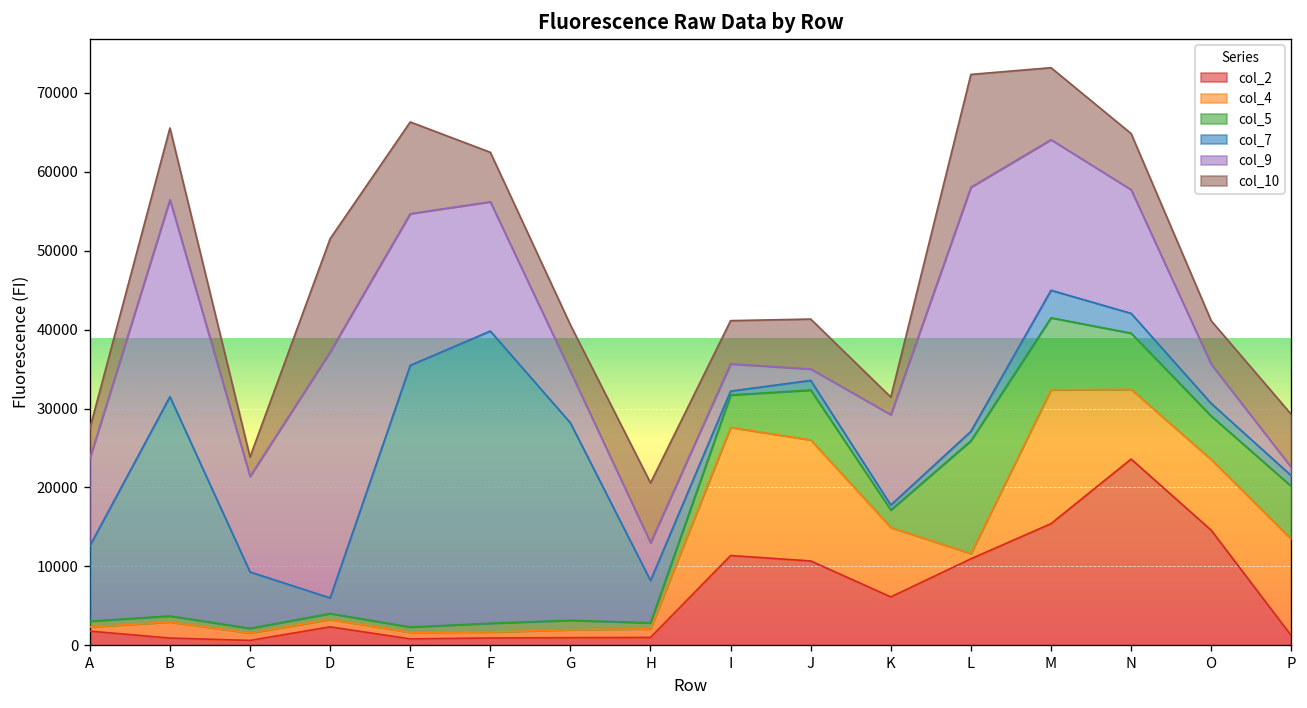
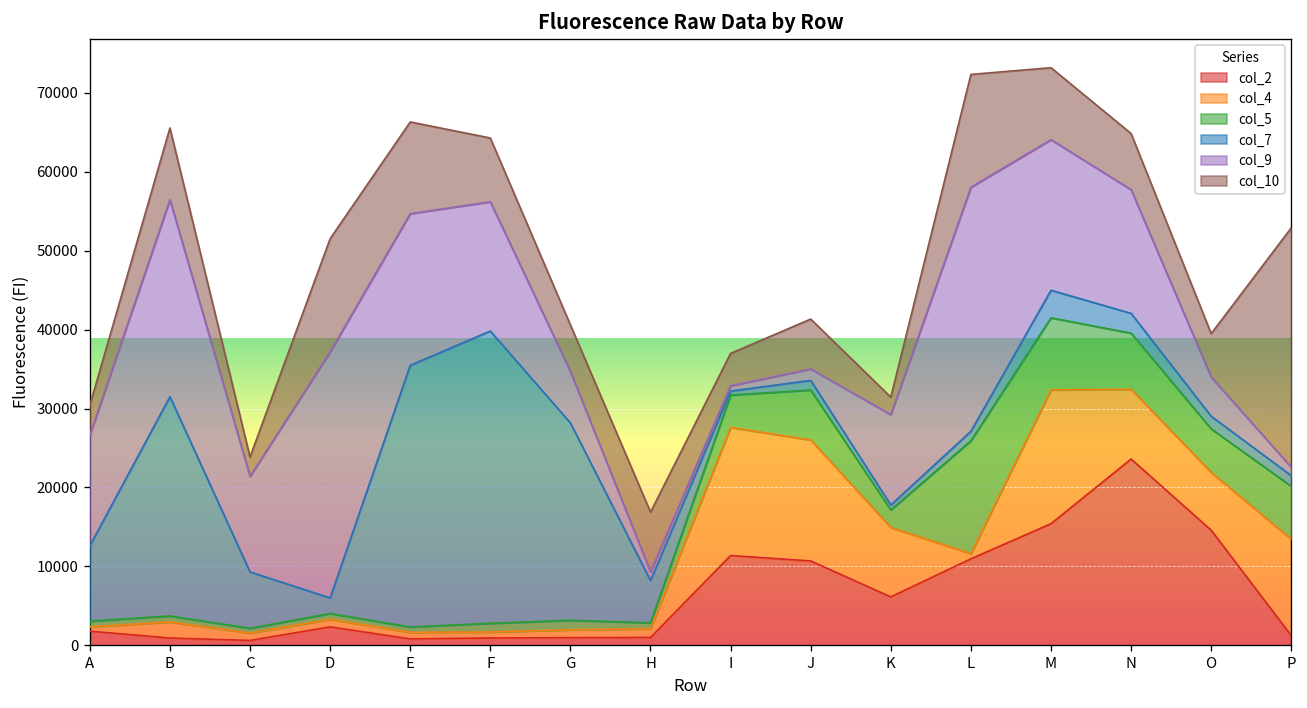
col_9, A: 11000 -> 14000
col_10, F: 6000 -> 8000
col_9, H: 5000 -> 1000
col_9, I: 3000 -> 1000
col_10, I: 5000 -> 4000
col_4, O: 9000 -> 7000
col_10, P: 7000 -> 30000
